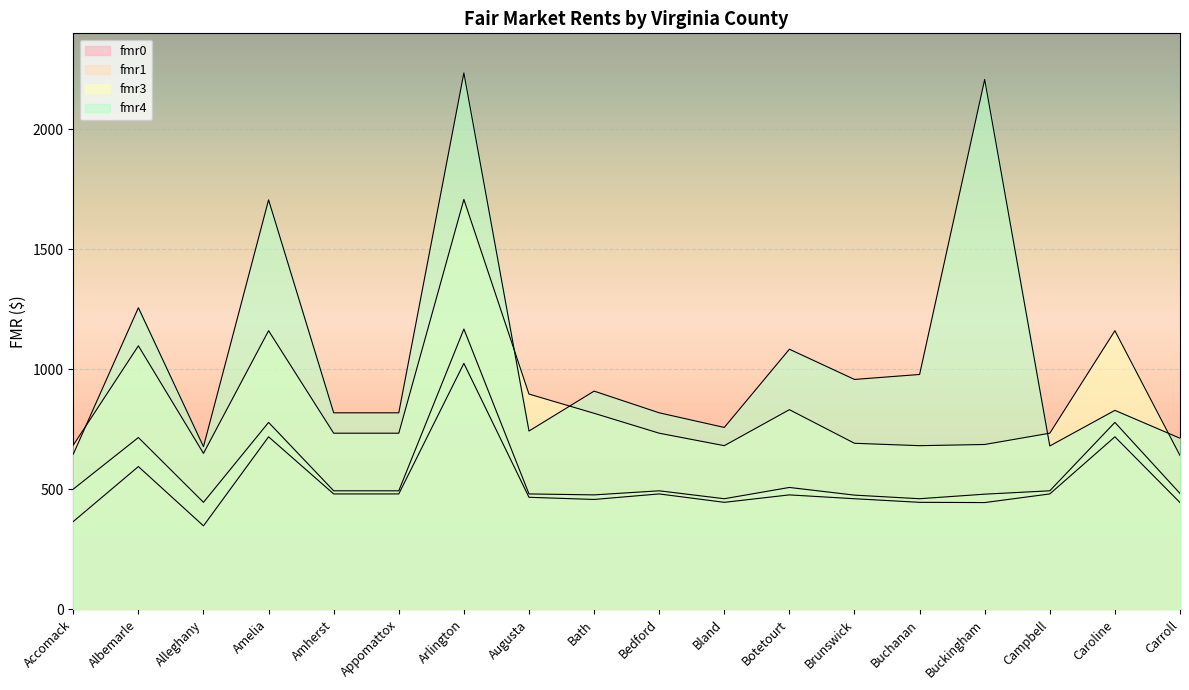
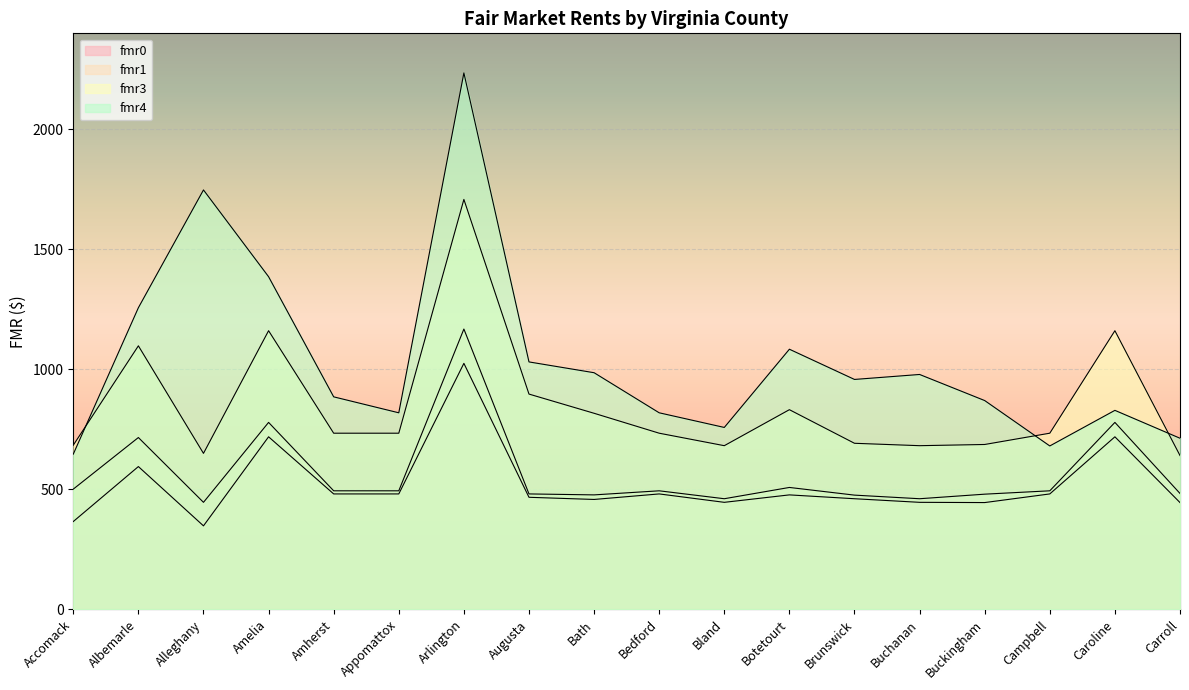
fmr4, Alleghany: 680 -> 1750
fmr4, Amelia: 1710 -> 1390
fmr4, Amherst: 820 -> 890
fmr4, Augusta: 740 -> 1030
fmr4, Bath: 910 -> 990
fmr4, Buckingham: 2210 -> 870
